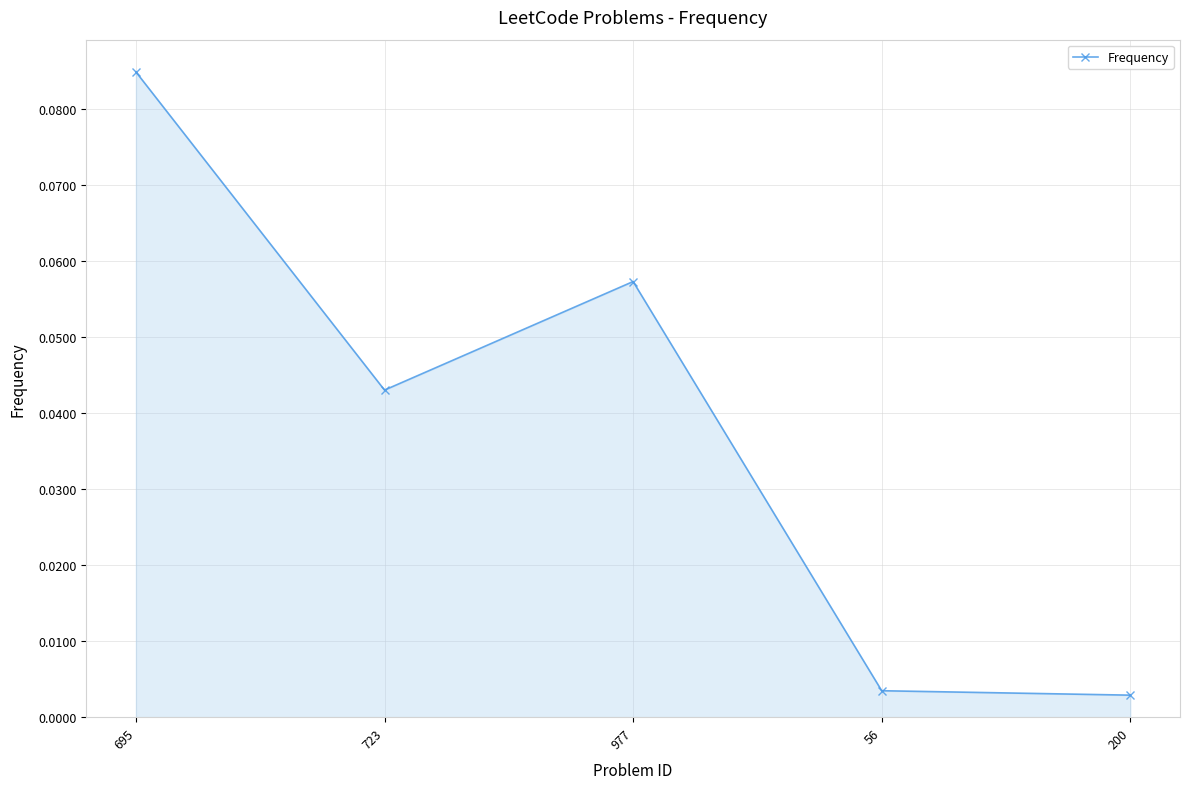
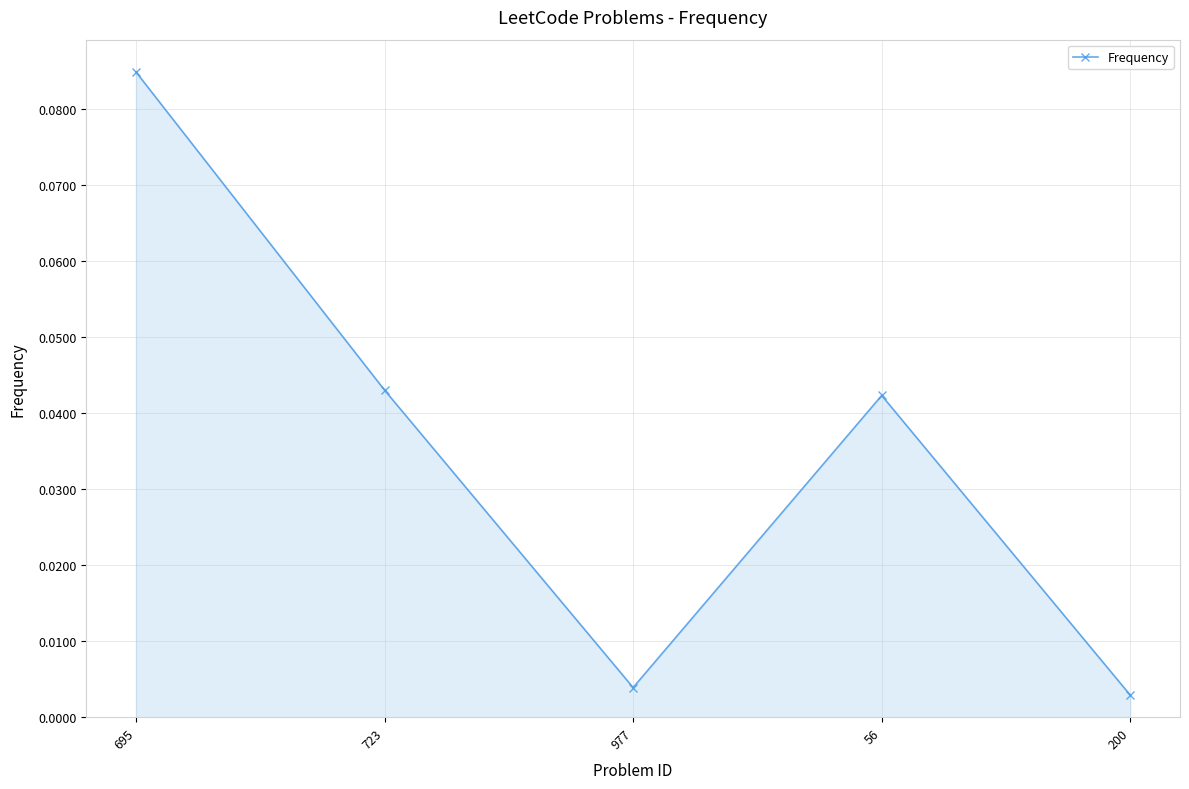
977: 0.057 -> 0.004
56: 0.003 -> 0.042
